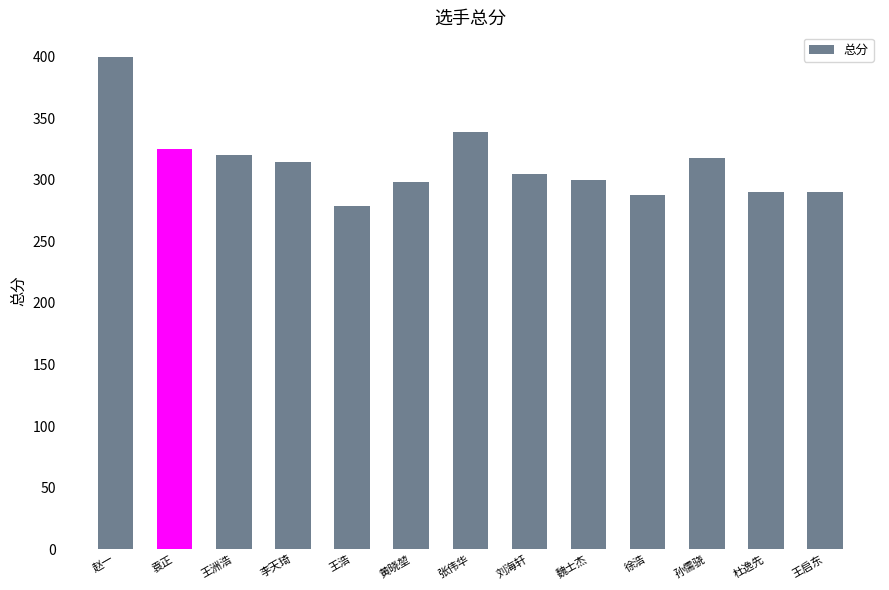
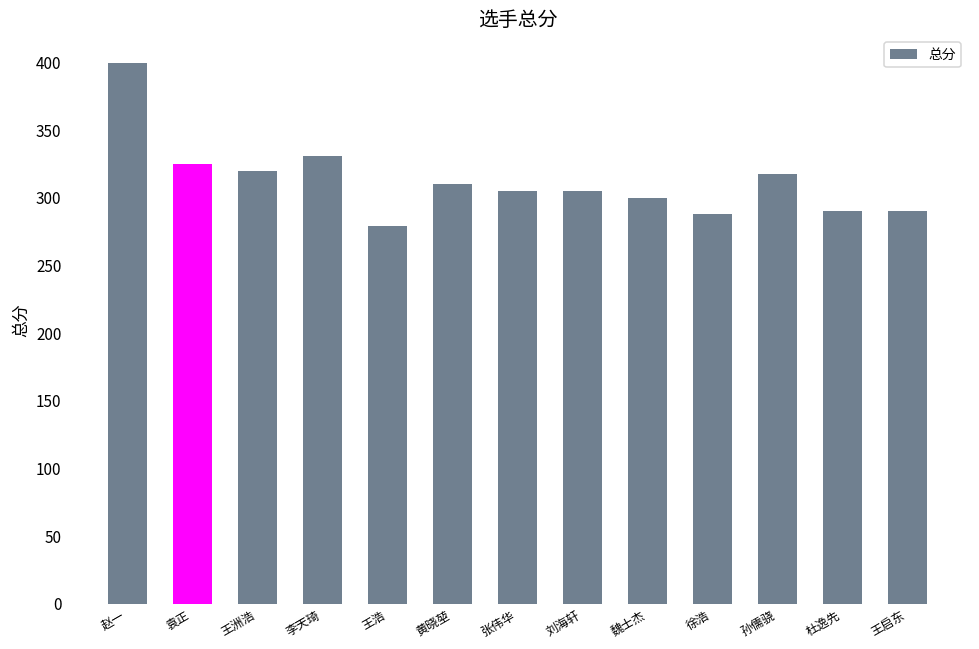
李天琦: 315 -> 331
黄晓堃: 298 -> 310
张伟华: 339 -> 305
